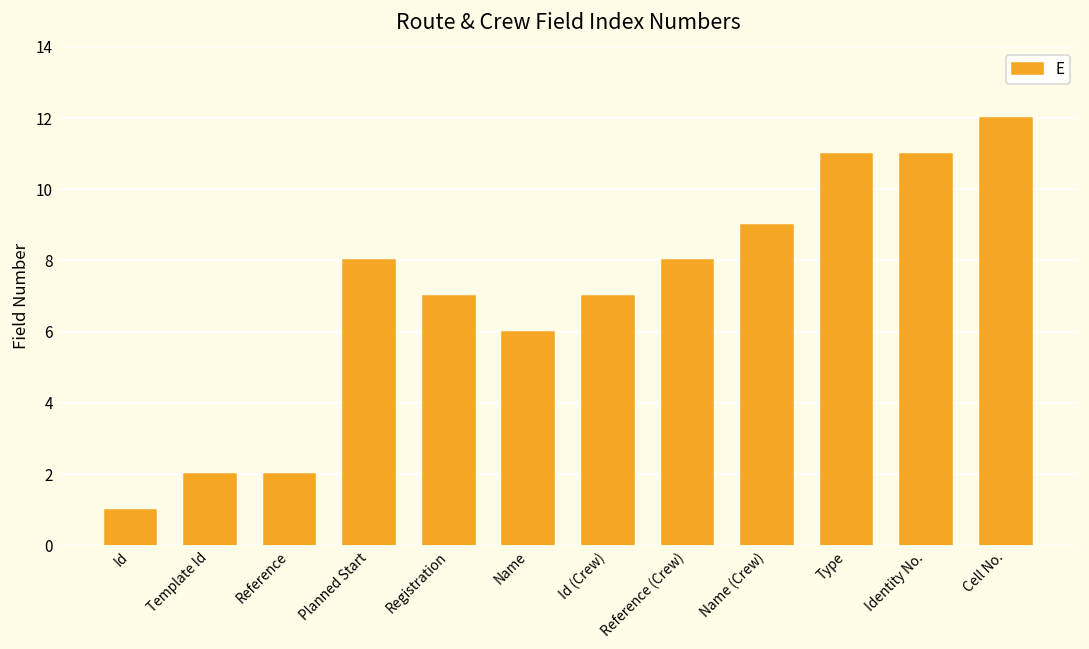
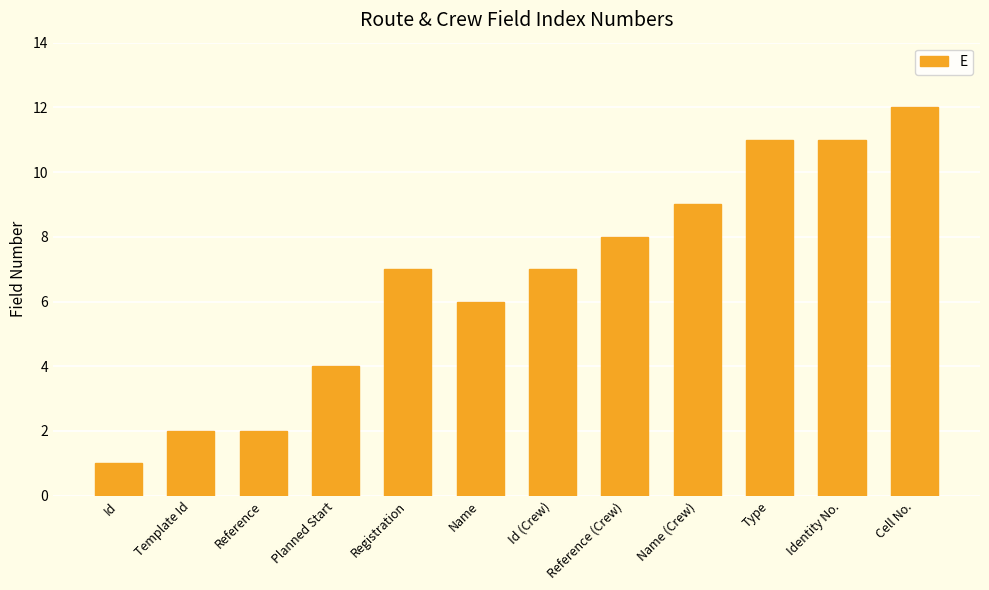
Planned Start: 8 -> 4
